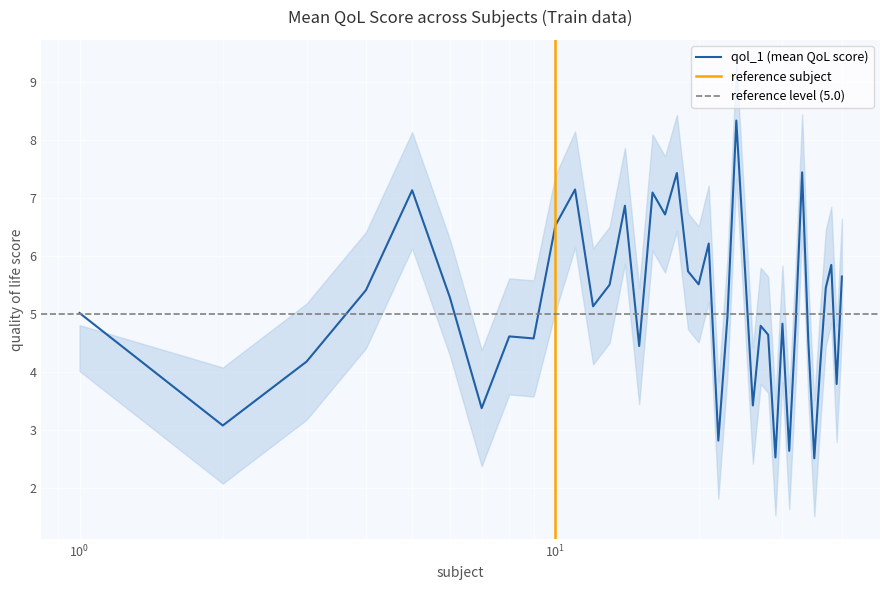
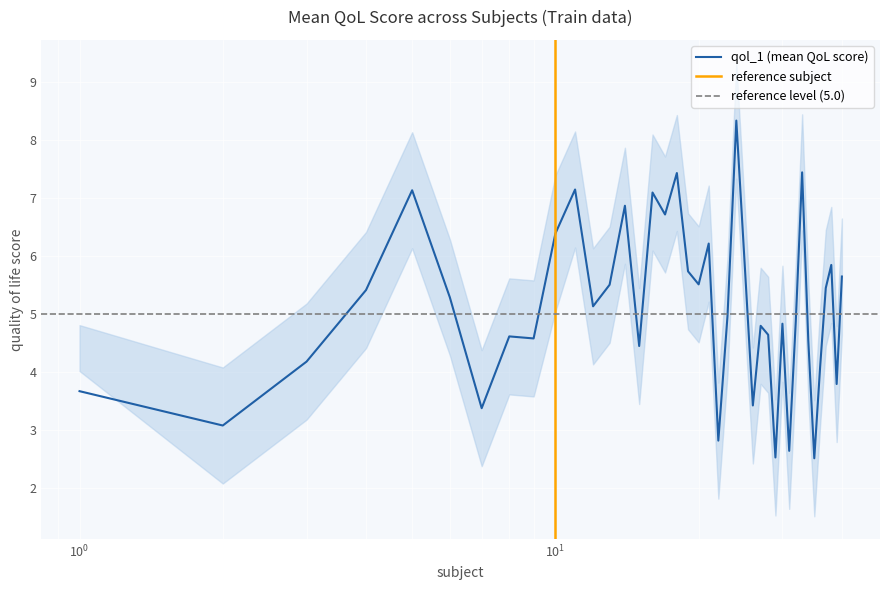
qol_1 (mean QoL score), 10^0: 5.0 -> 3.7
qol_1 (mean QoL score), 10^1: 6.5 -> 6.4
